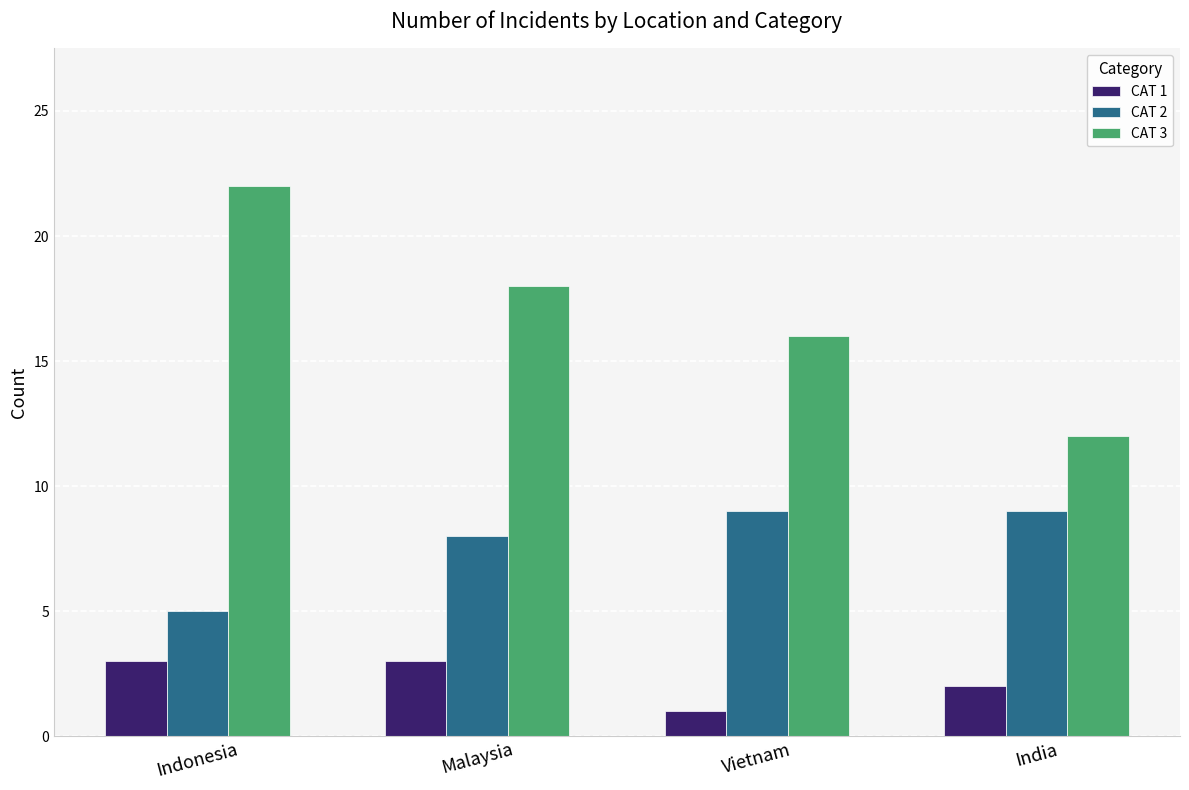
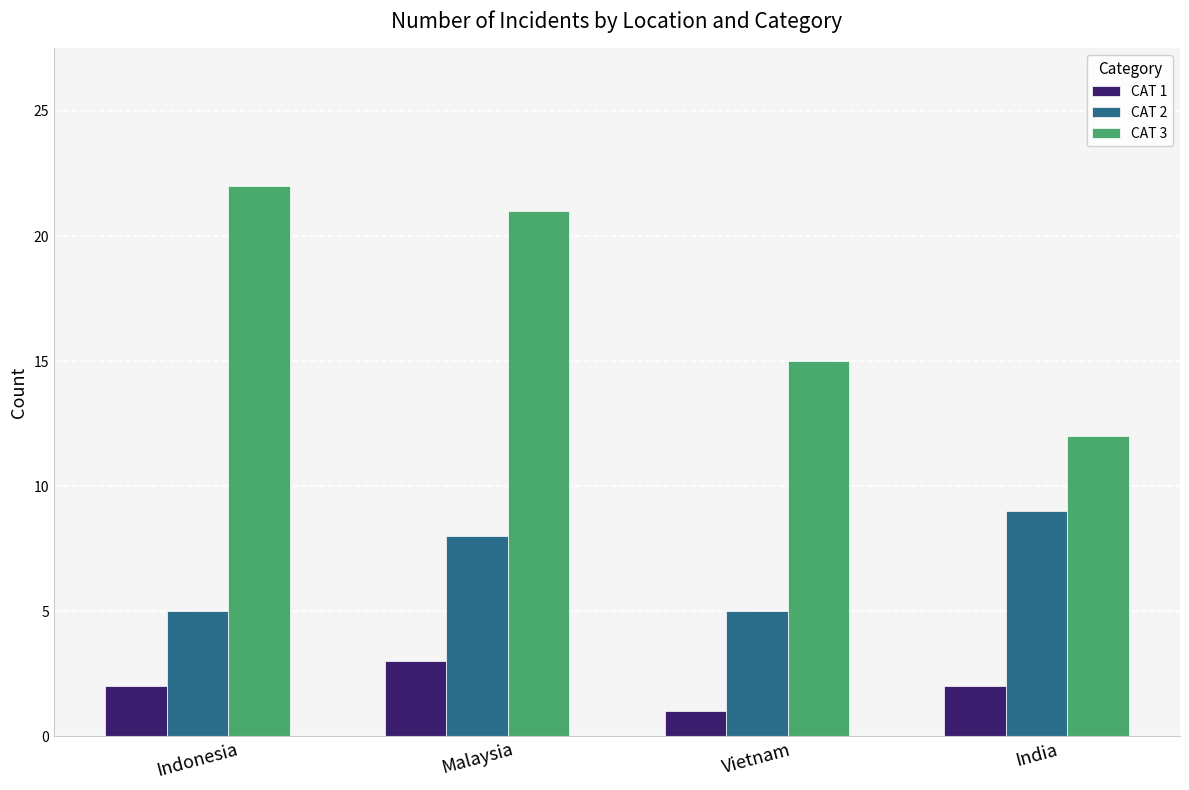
CAT 1, Indonesia: 3 -> 2
CAT 3, Malaysia: 18 -> 21
CAT 2, Vietnam: 9 -> 5
CAT 3, Vietnam: 16 -> 15
